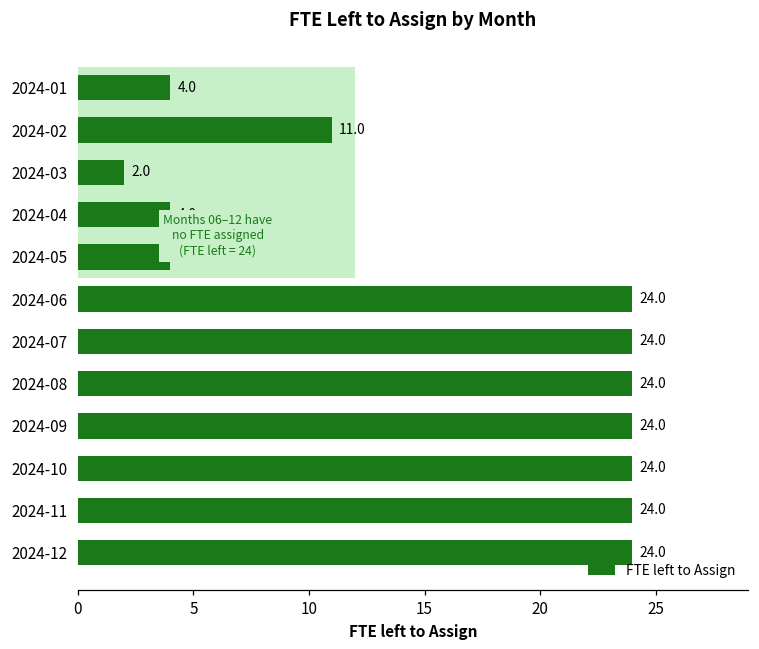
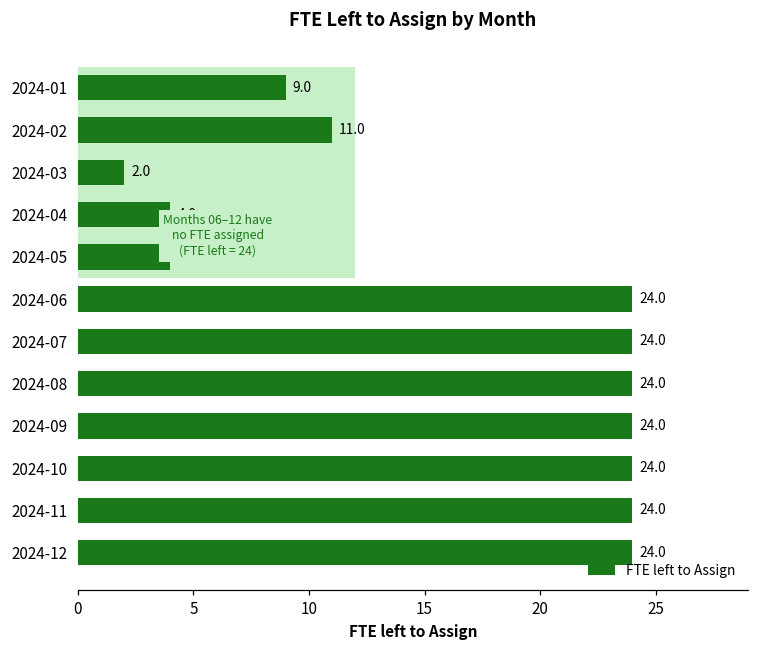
2024-01: 4.0 -> 9.0
